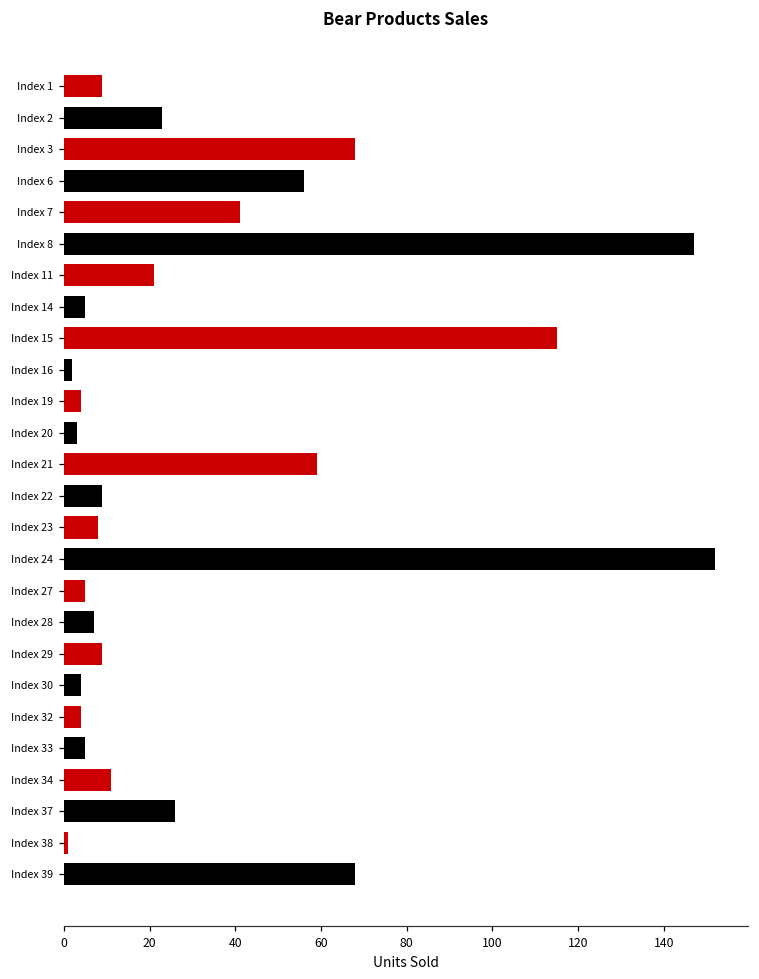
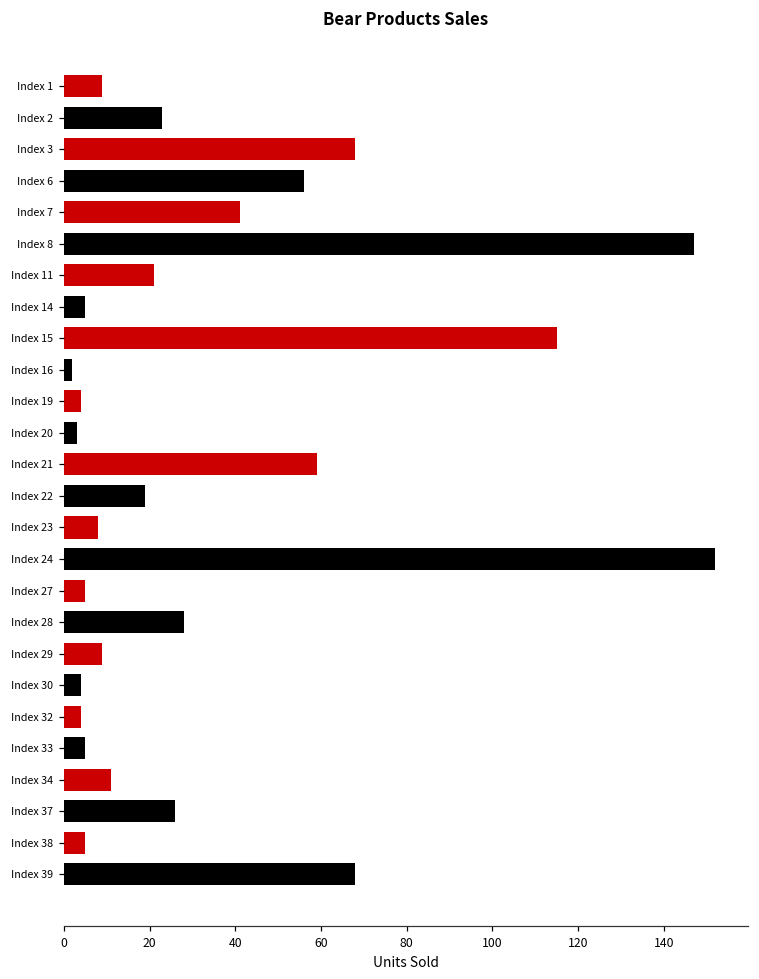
Index 22: 9 -> 19
Index 28: 7 -> 28
Index 38: 1 -> 5
